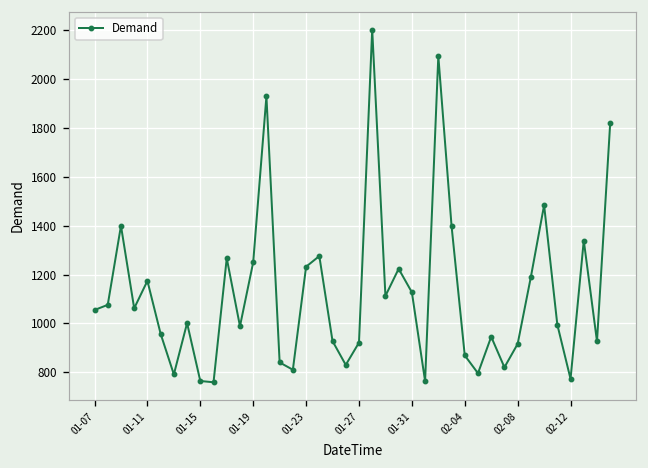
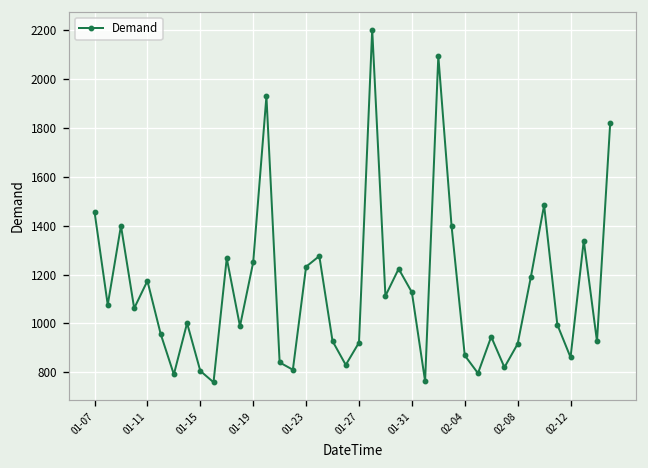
01-07: 1050 -> 1460
01-15: 760 -> 810
02-12: 770 -> 860
